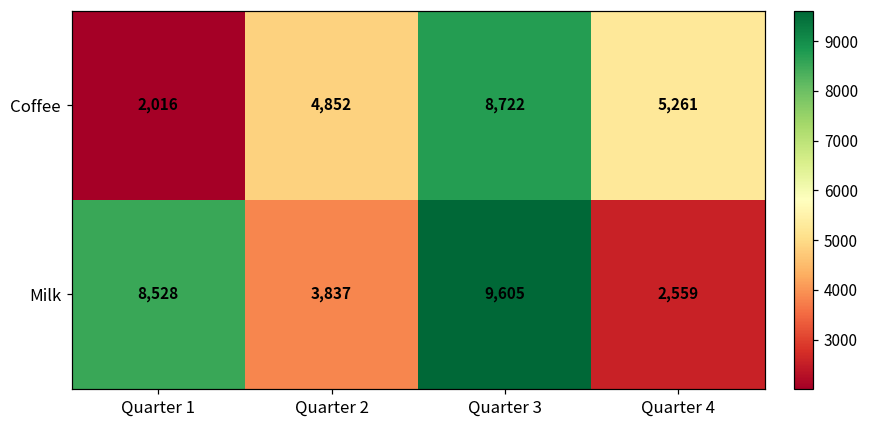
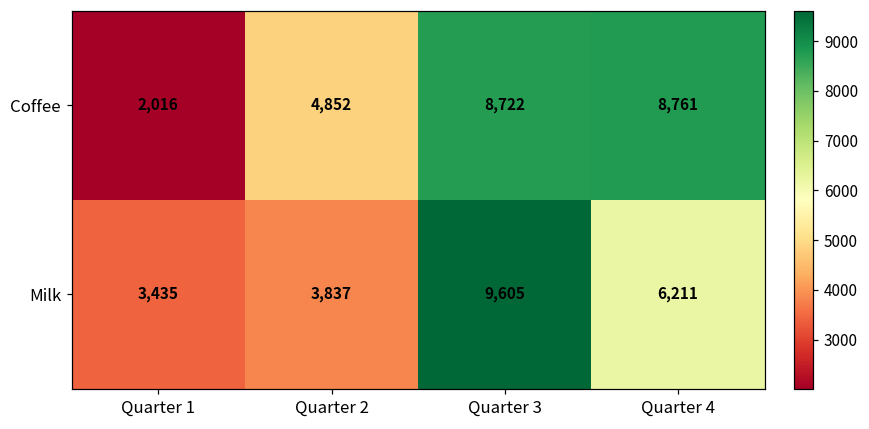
Coffee, Quarter 4: 5,261 -> 8,761
Milk, Quarter 1: 8,528 -> 3,435
Milk, Quarter 4: 2,559 -> 6,211
